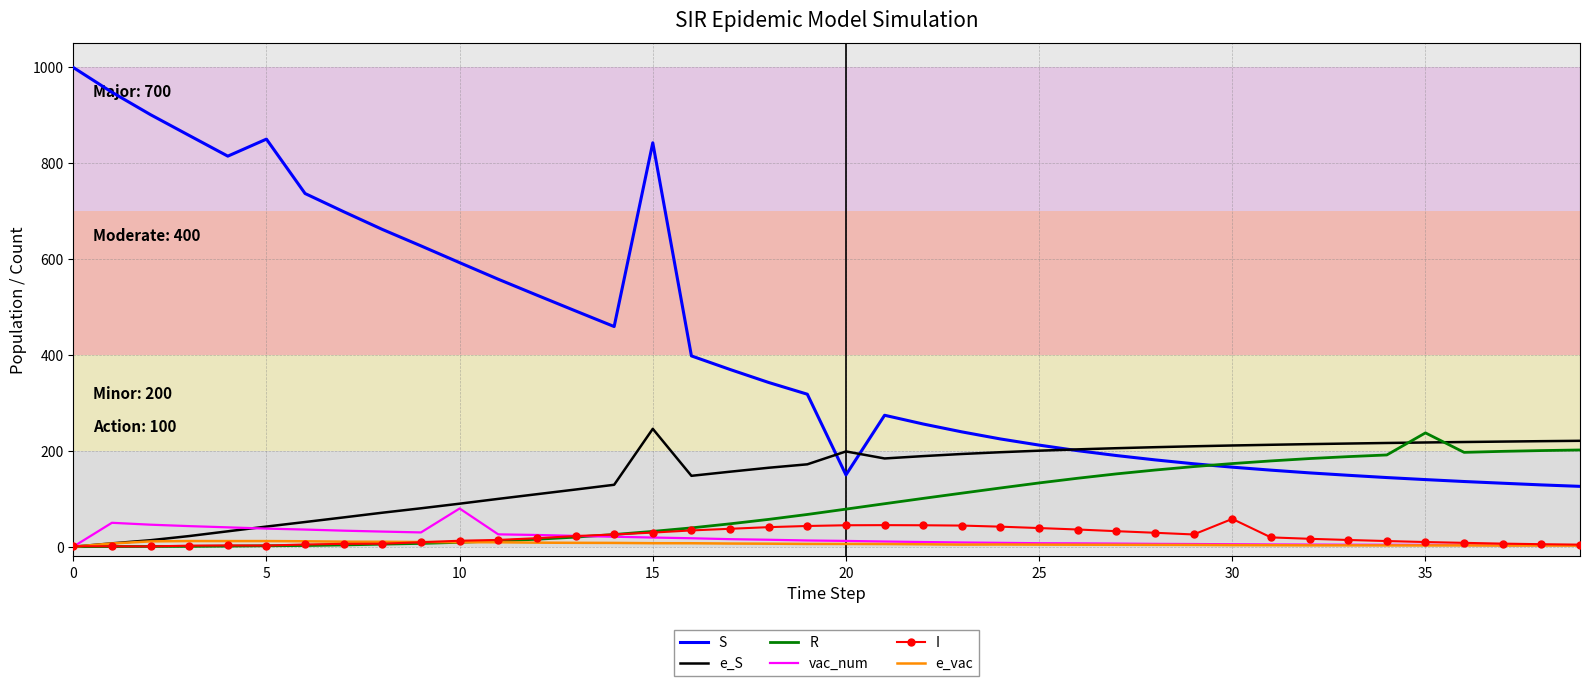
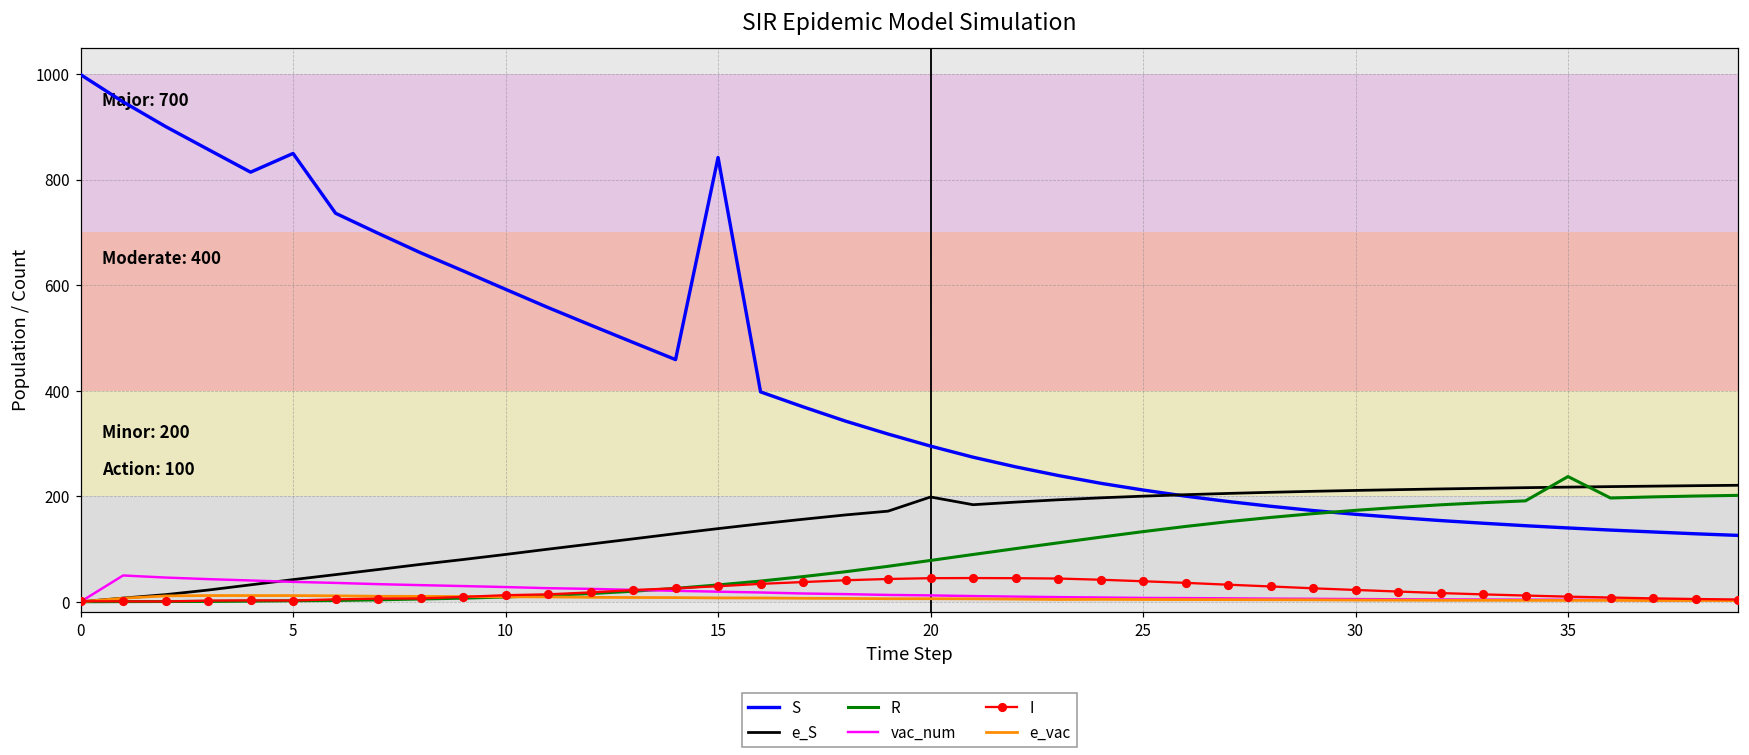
vac_num, 10: 80 -> 30
e_S, 15: 250 -> 140
S, 20: 150 -> 290
I, 30: 60 -> 20
